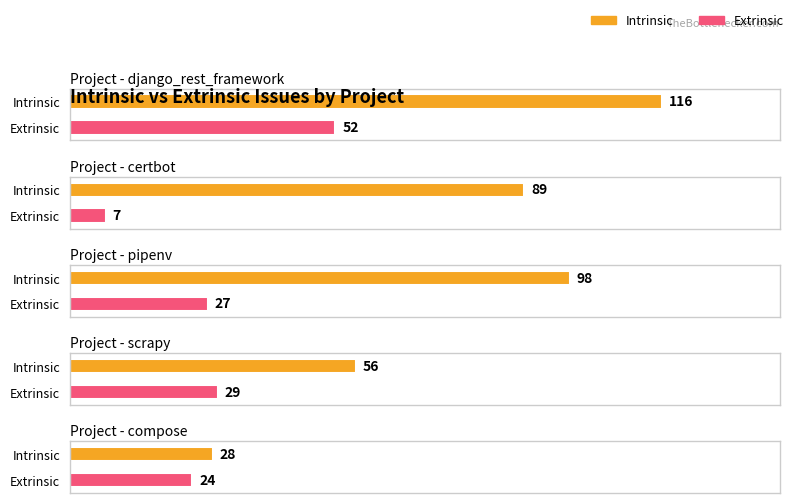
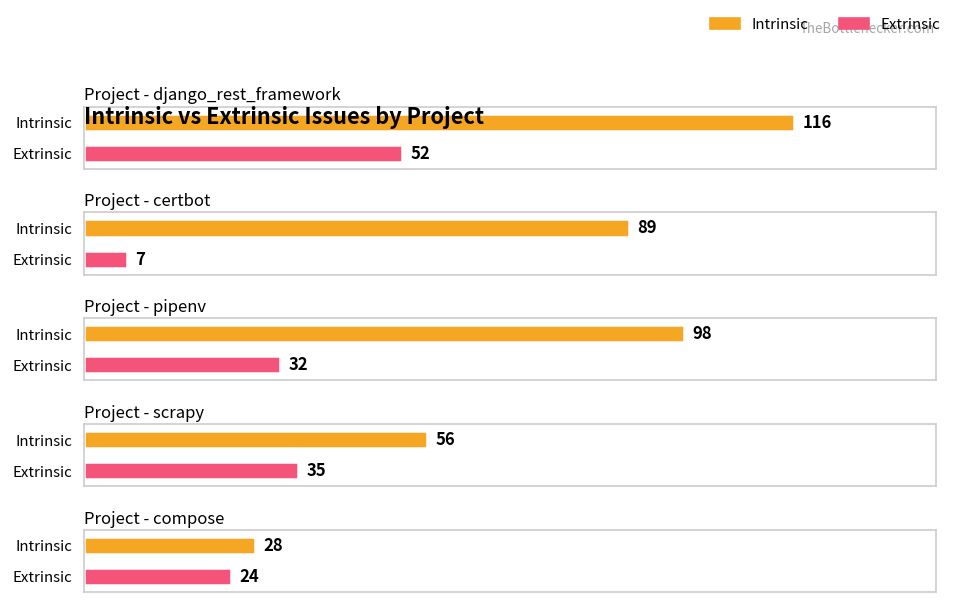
Project - pipenv, Extrinsic: 27 -> 32
Project - scrapy, Extrinsic: 29 -> 35
